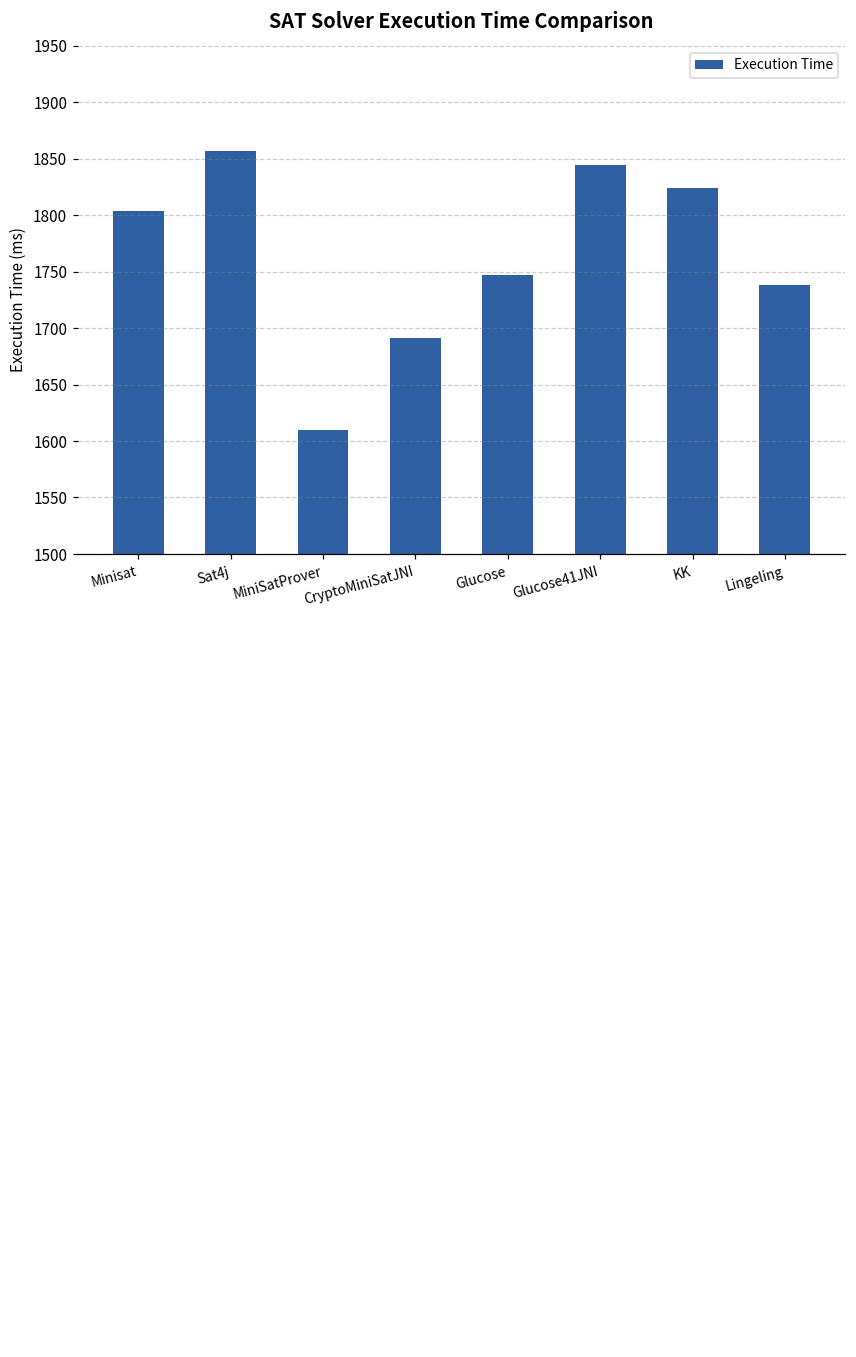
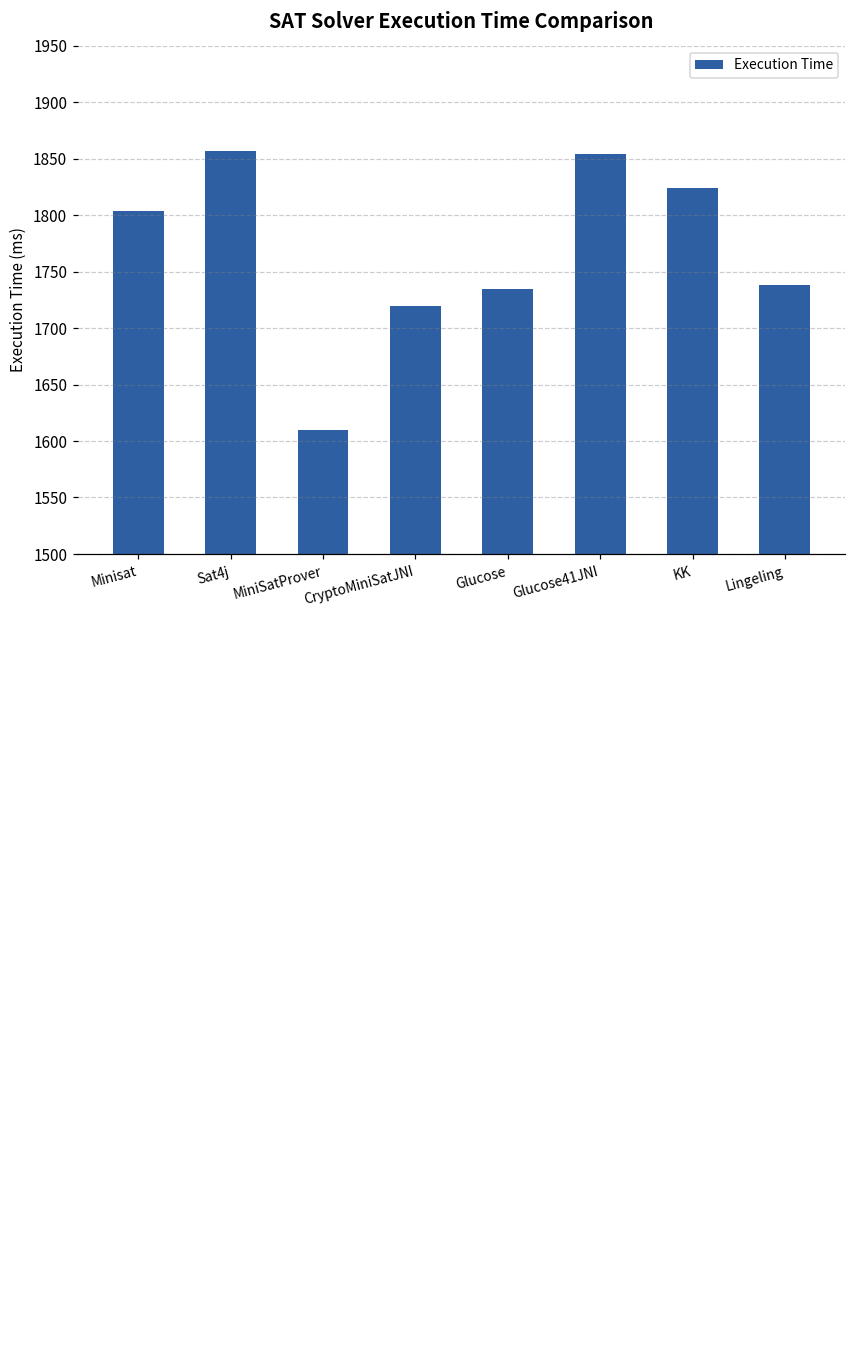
CryptoMiniSatJNI: 1691 -> 1720
Glucose: 1747 -> 1735
Glucose41JNI: 1844 -> 1854
